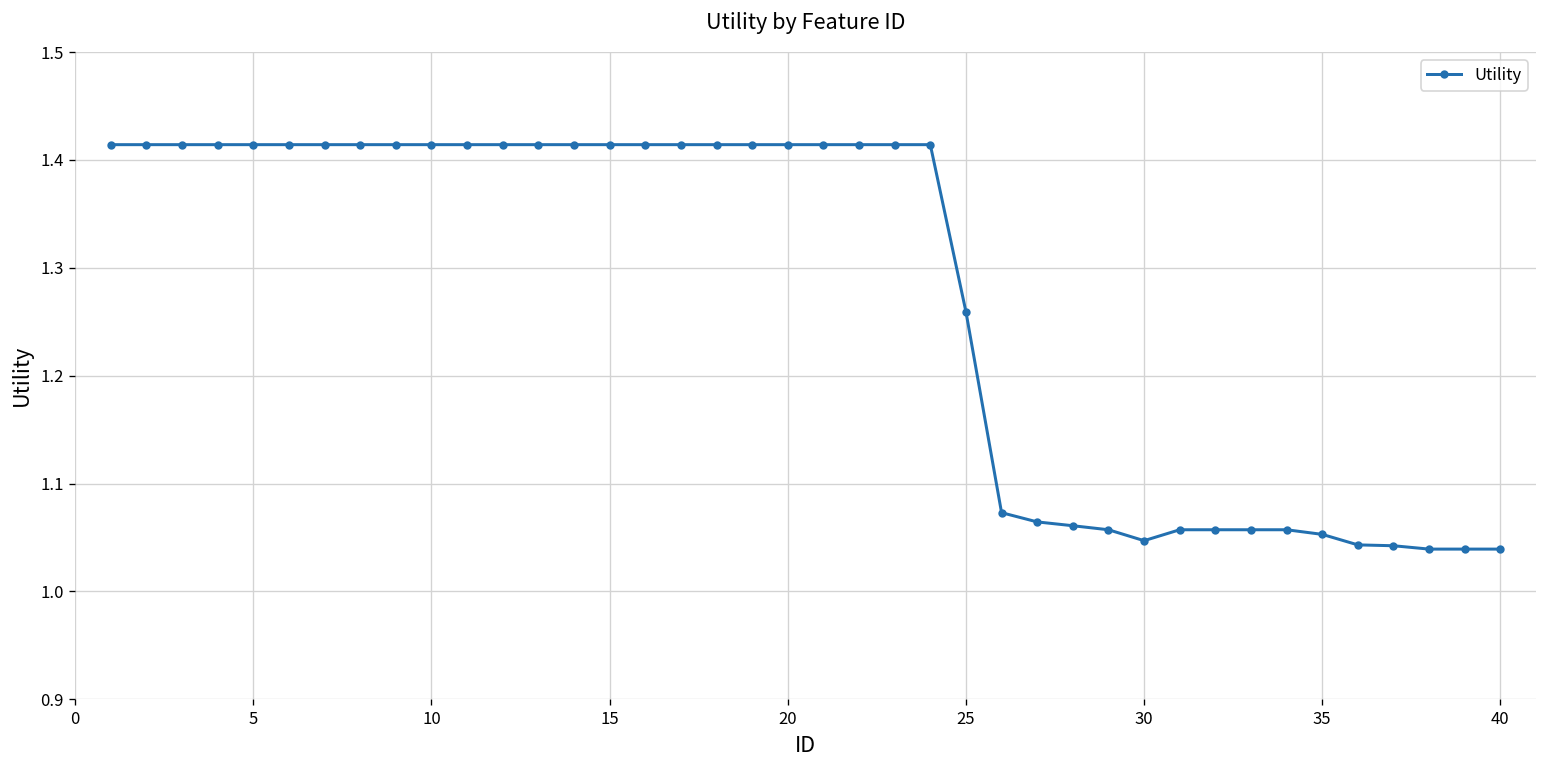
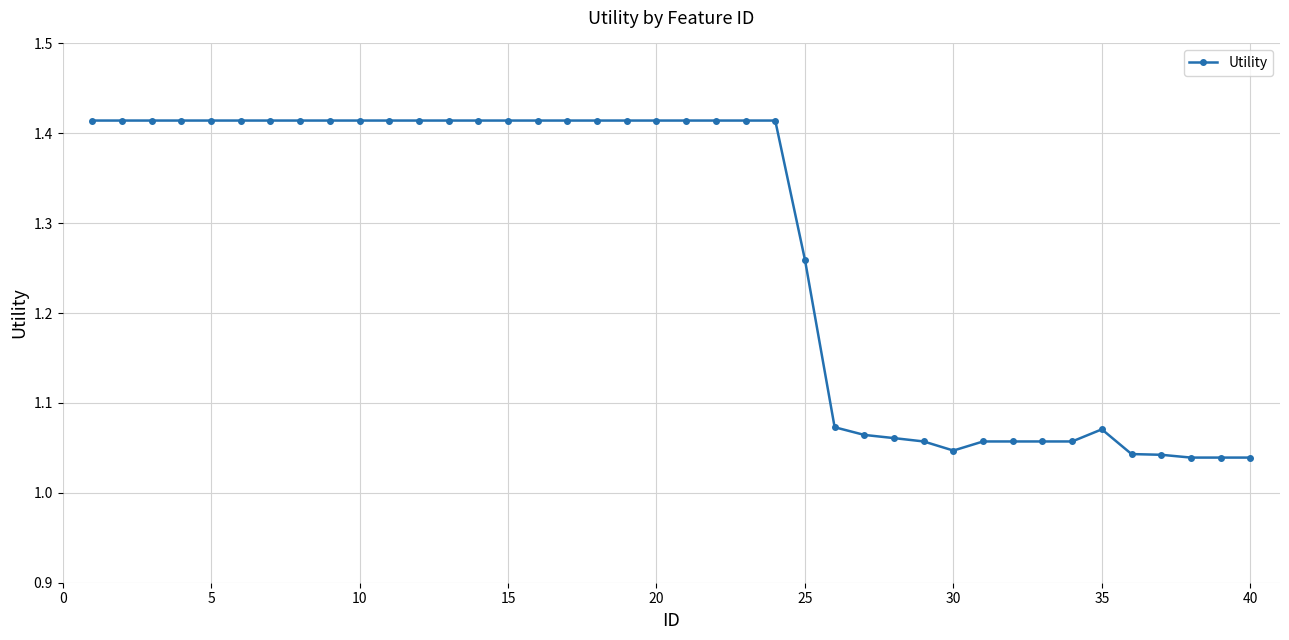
35: 1.05 -> 1.07
